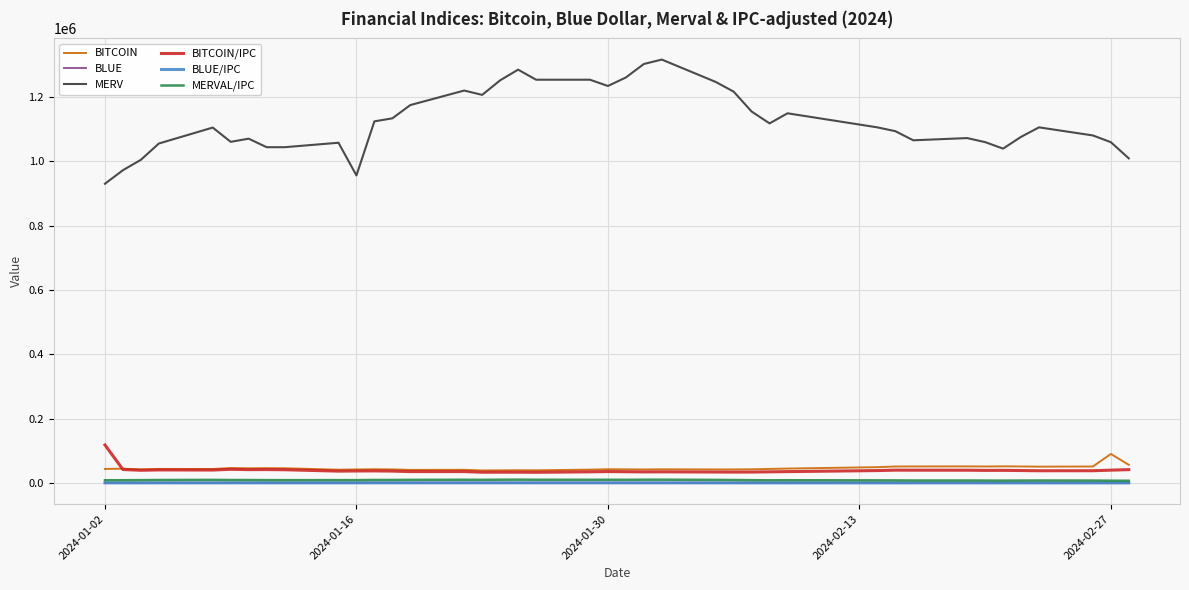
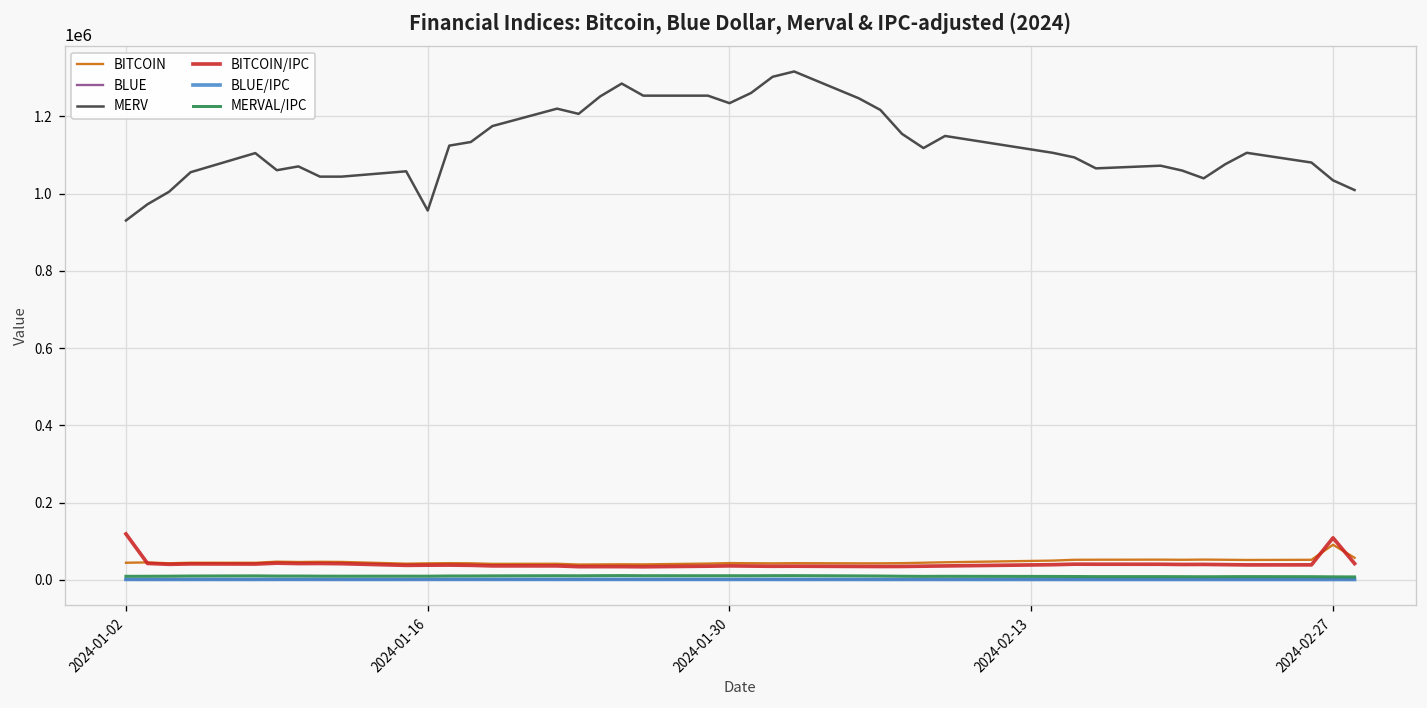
MERV, 2024-02-27: 1060000 -> 1030000
BITCOIN/IPC, 2024-02-27: 40000 -> 110000
